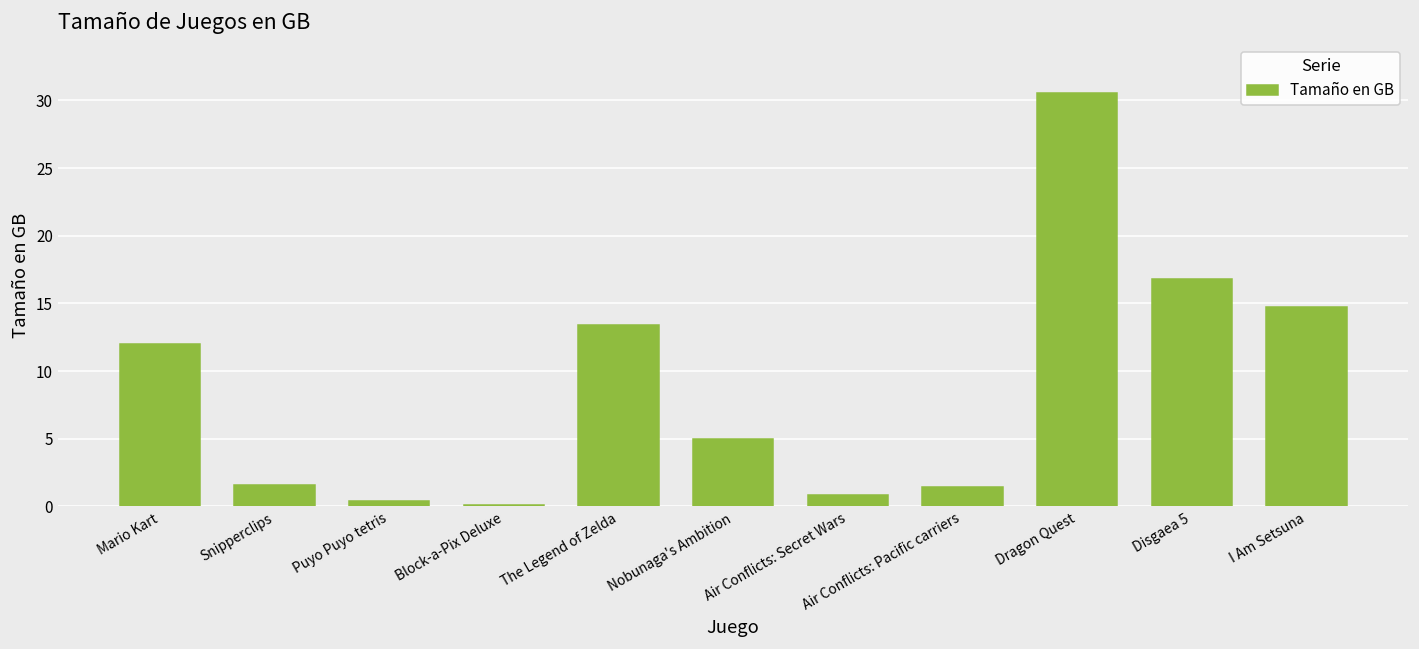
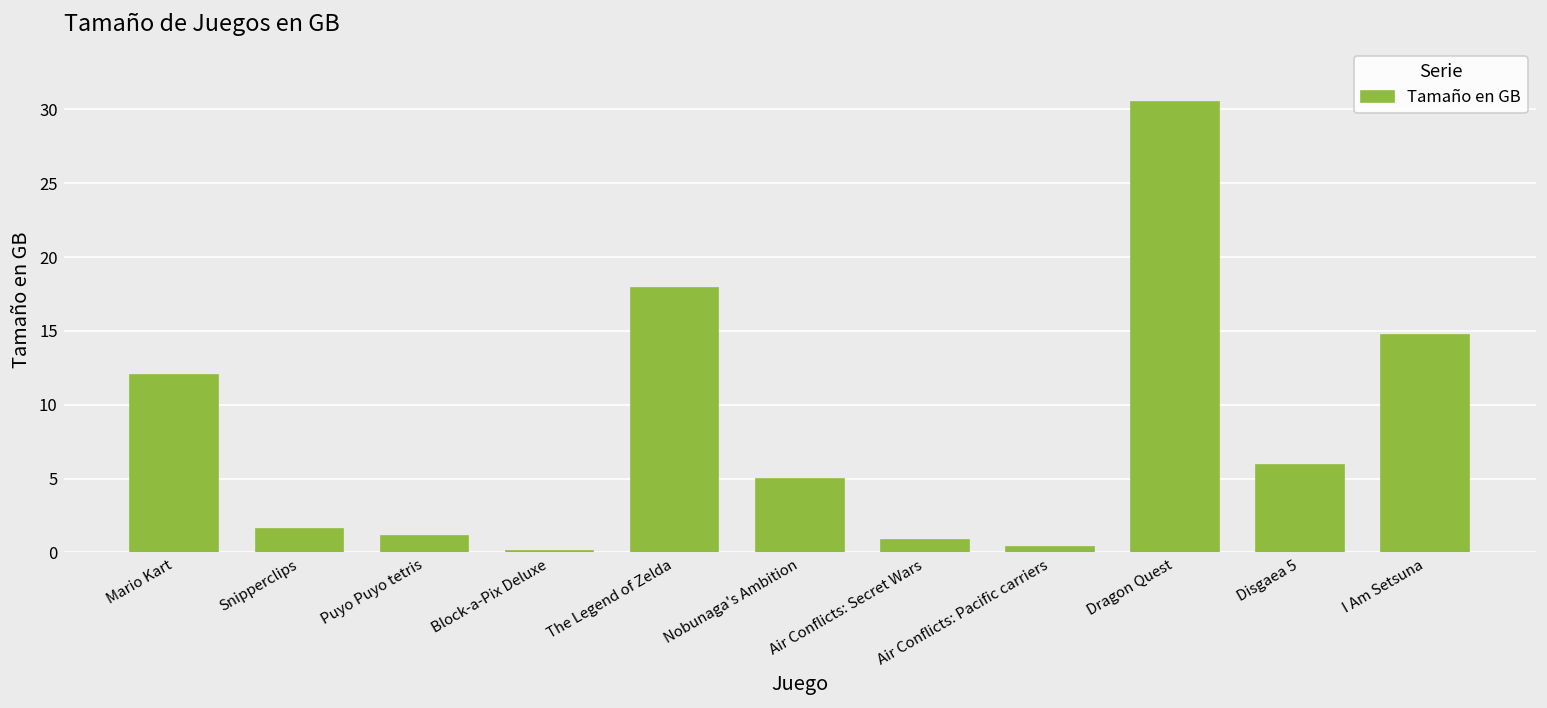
Puyo Puyo tetris: 0.4 -> 1.1
The Legend of Zelda: 13.4 -> 17.9
Air Conflicts: Pacific carriers: 1.4 -> 0.4
Disgaea 5: 16.8 -> 5.9
